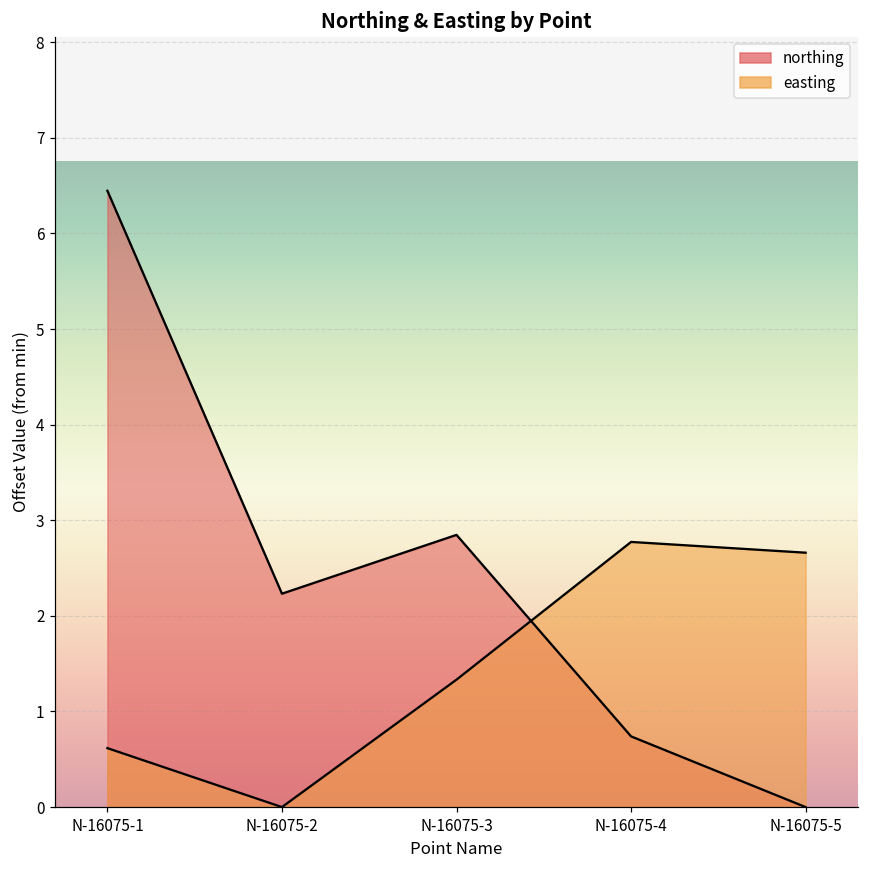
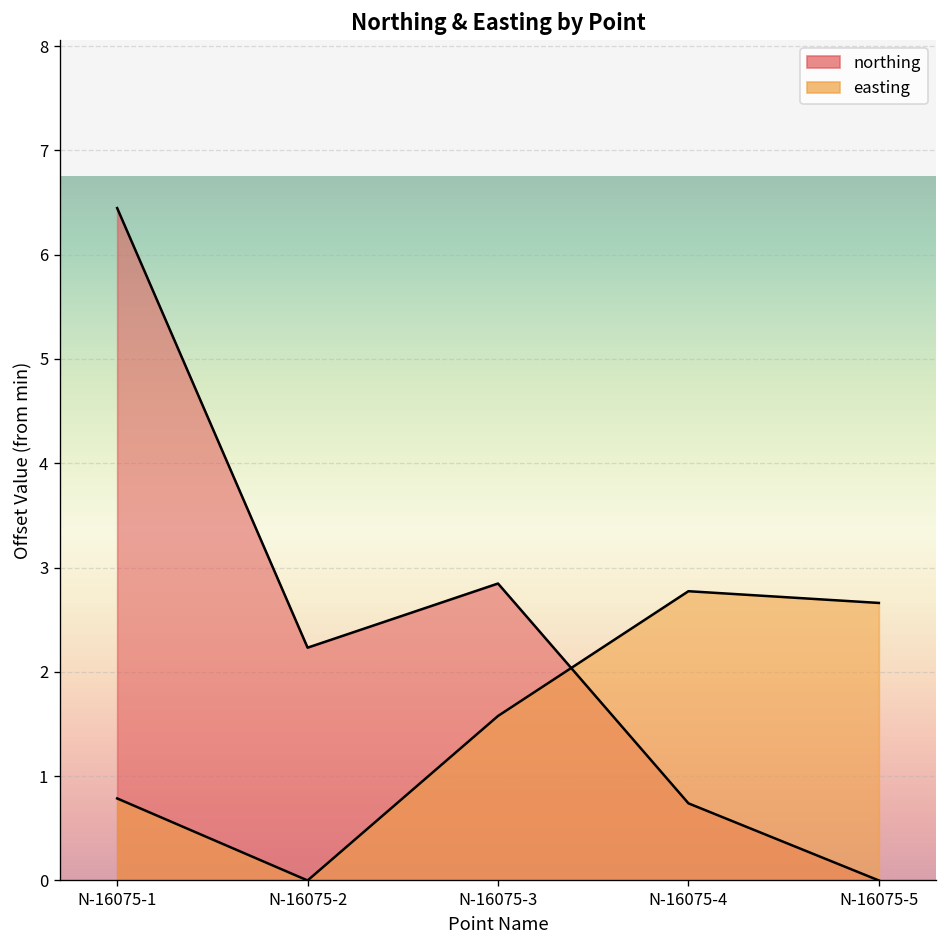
easting, N-16075-1: 0.6 -> 0.8
easting, N-16075-3: 1.3 -> 1.6
